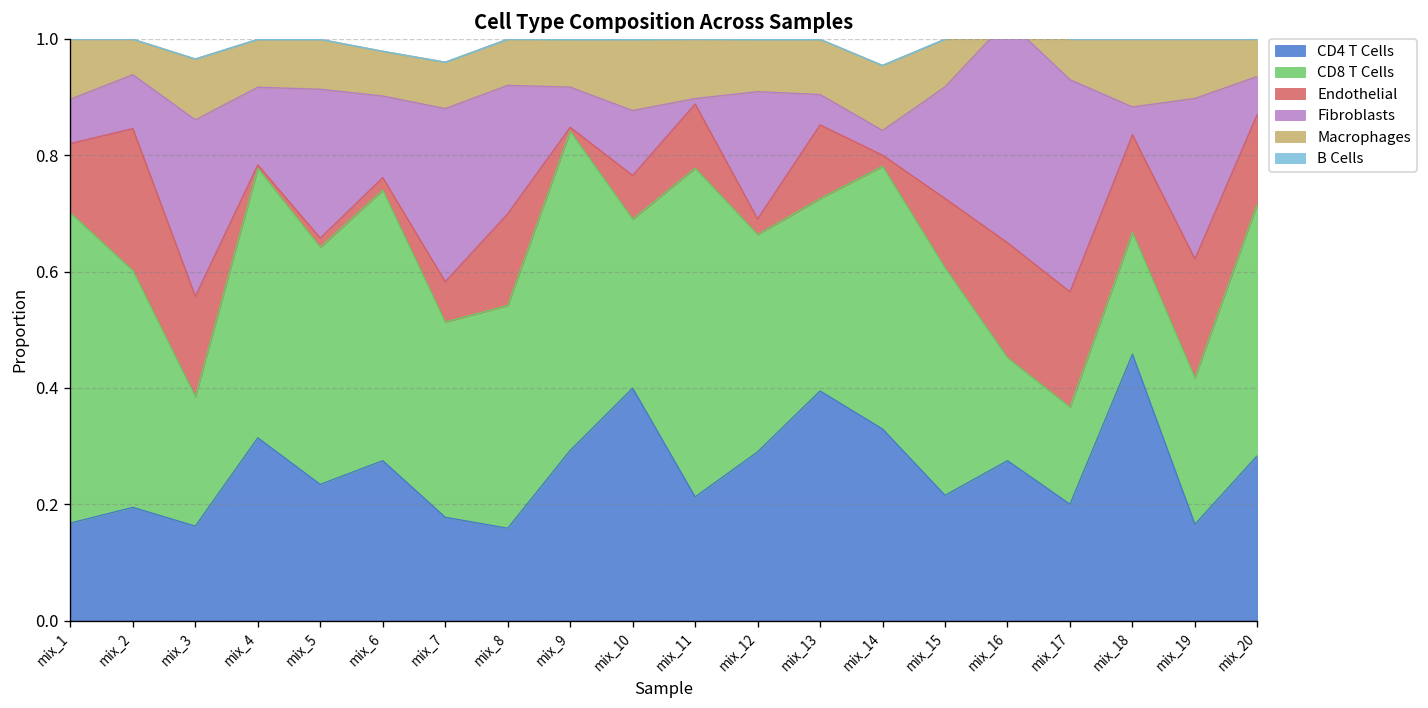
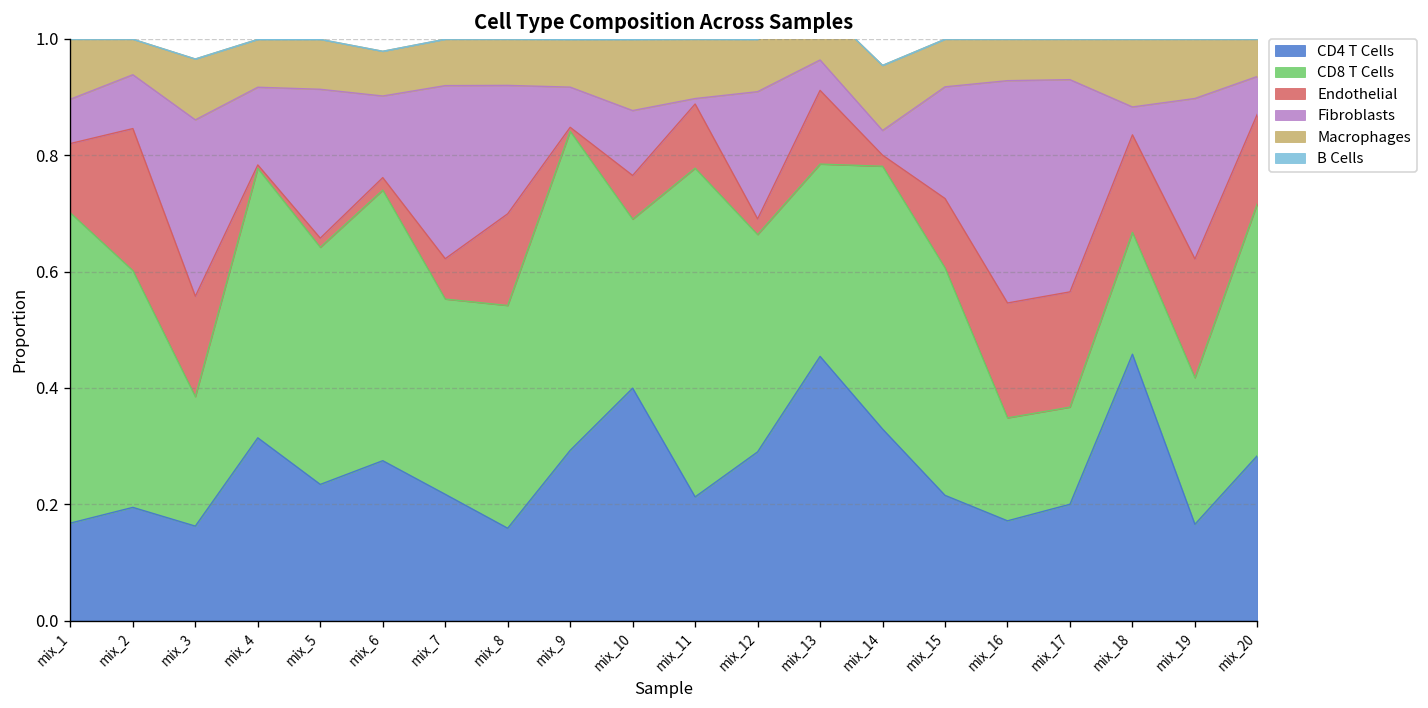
CD4 T Cells, mix_7: 0.18 -> 0.22
CD4 T Cells, mix_13: 0.39 -> 0.45
CD4 T Cells, mix_16: 0.27 -> 0.17
